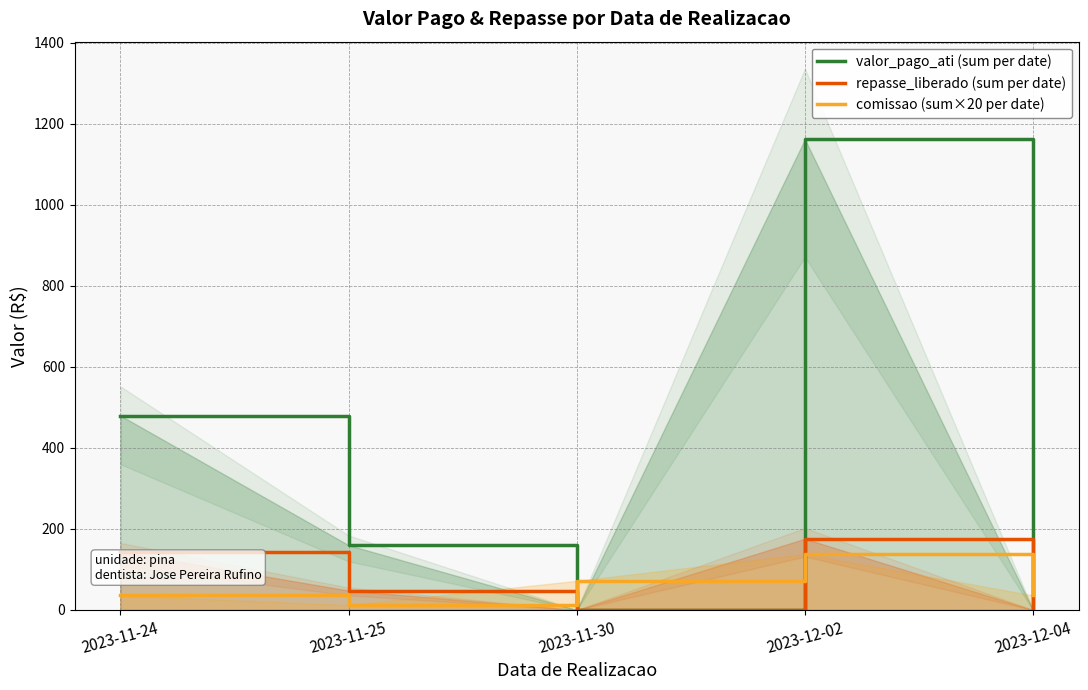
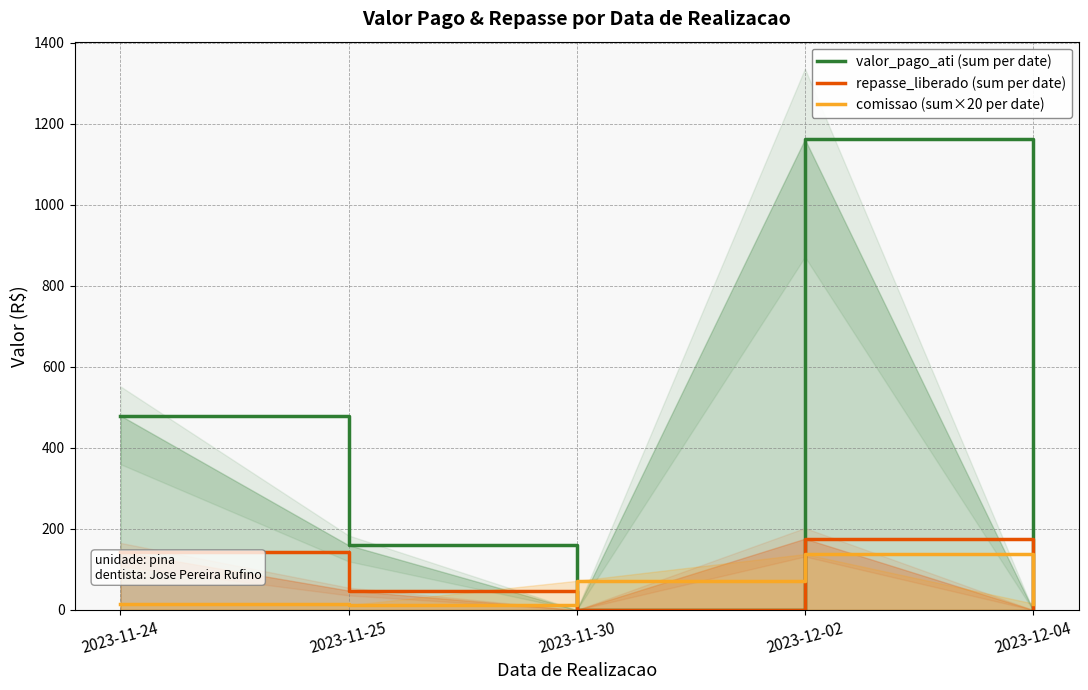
comissao (sum×20 per date), 2023-11-24: 40 -> 20
comissao (sum×20 per date), 2023-12-04: 40 -> 20
